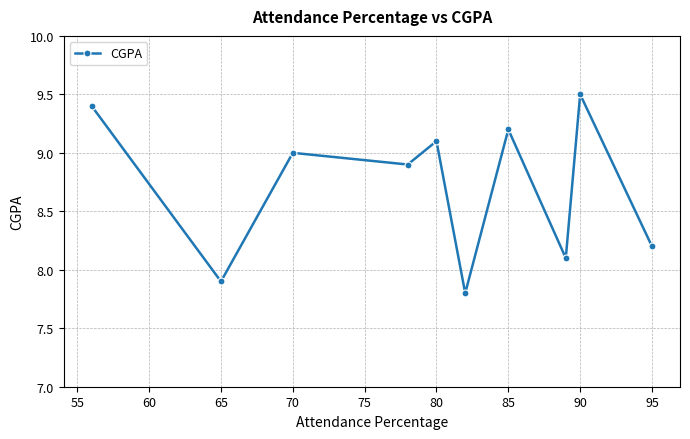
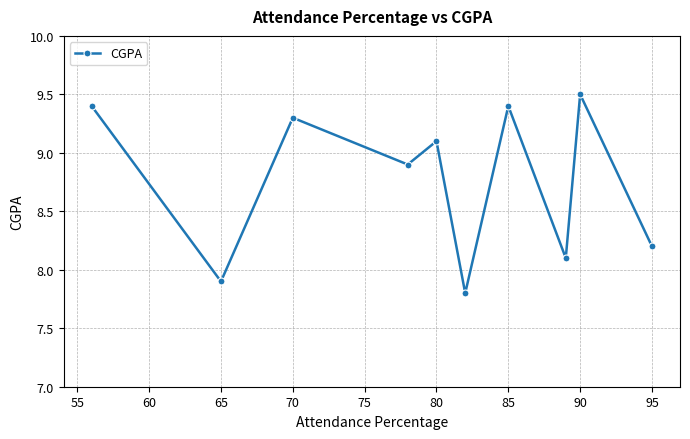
70: 9.0 -> 9.3
85: 9.2 -> 9.4
